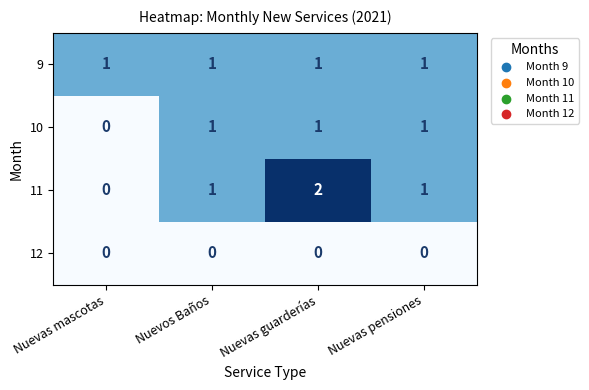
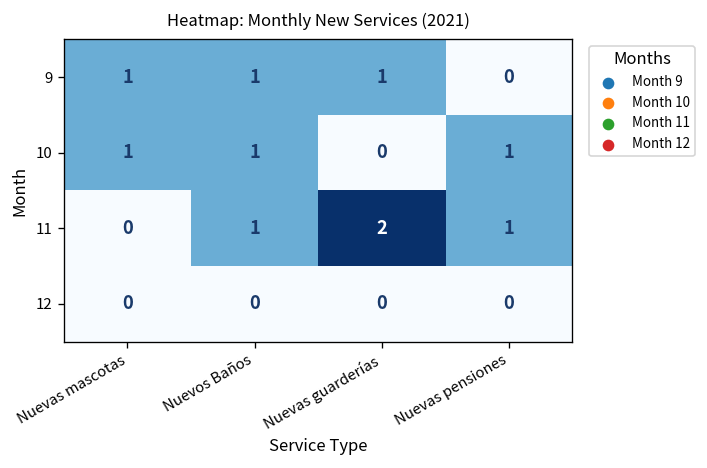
9, Nuevas pensiones: 1 -> 0
10, Nuevas mascotas: 0 -> 1
10, Nuevas guarderías: 1 -> 0
